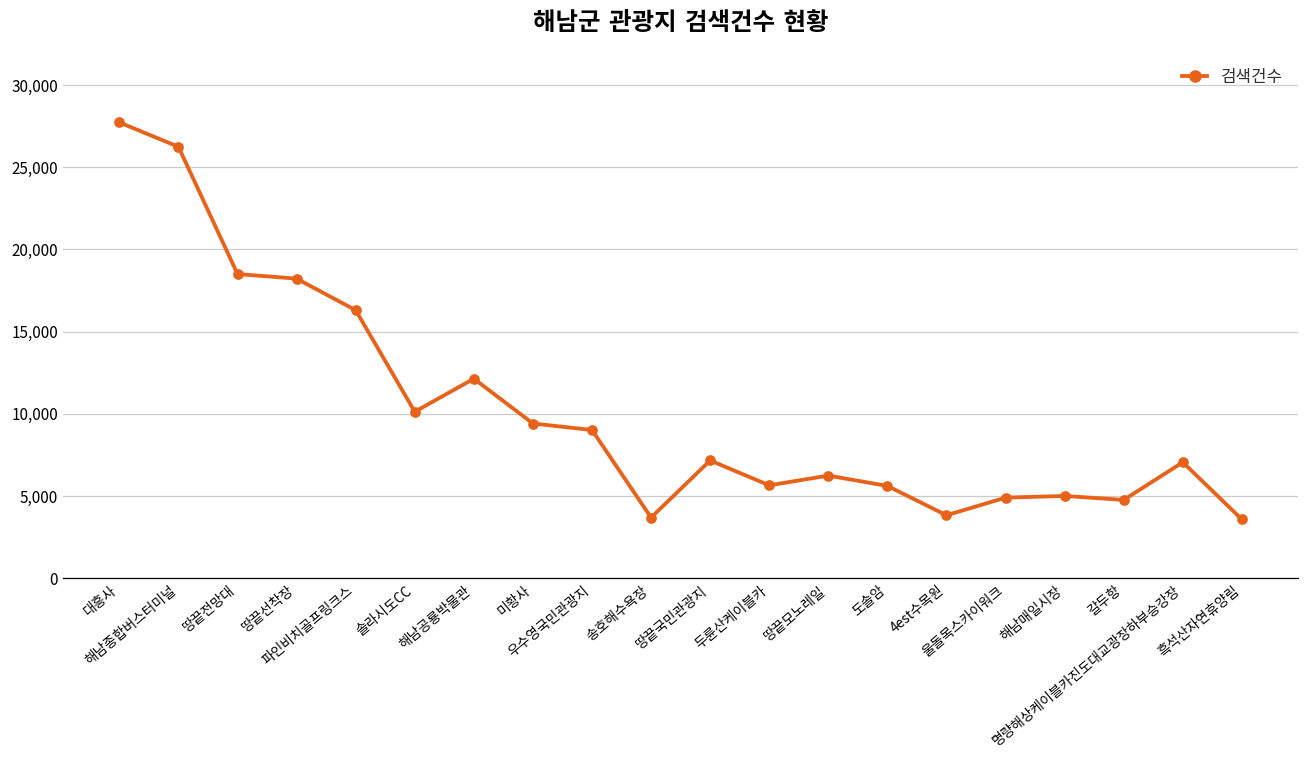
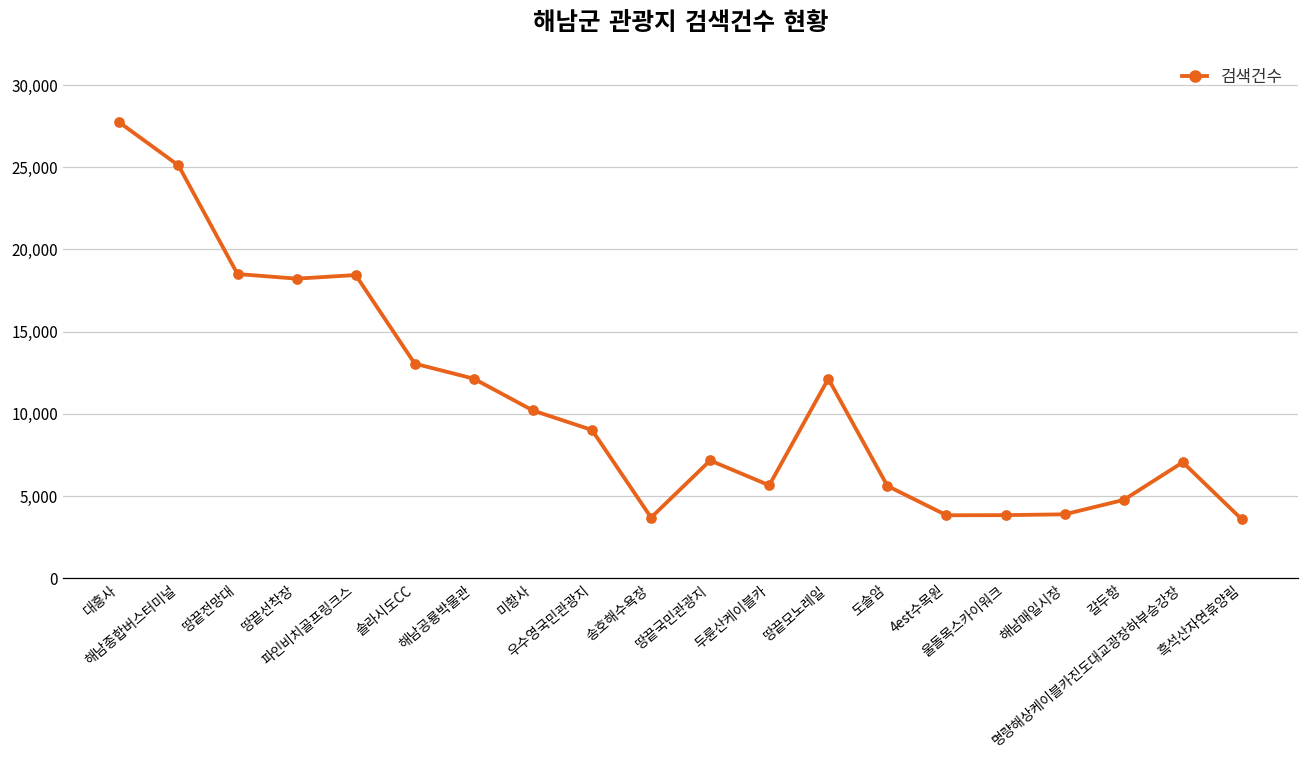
해남종합버스터미널: 26,200 -> 25,100
파인비치골프링크스: 16,300 -> 18,400
솔라시도CC: 10,100 -> 13,100
미황사: 9,400 -> 10,200
땅끝모노레일: 6,200 -> 12,100
울돌목스카이워크: 4,900 -> 3,800
해남매일시장: 5,000 -> 3,900
